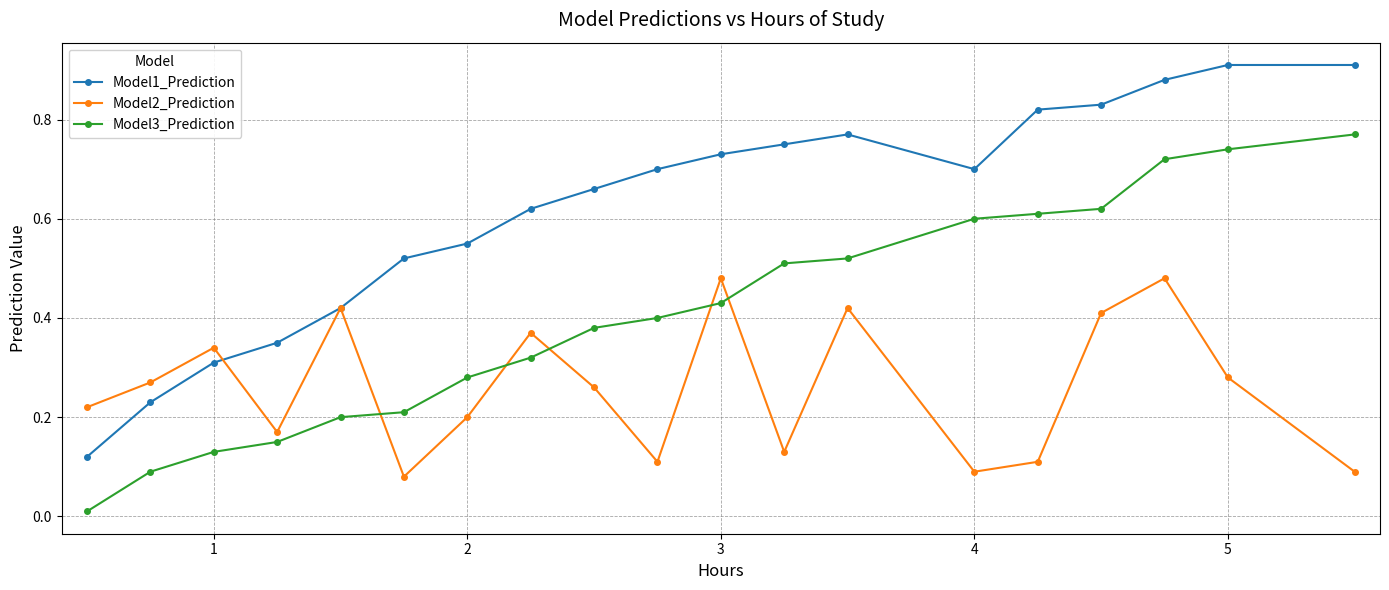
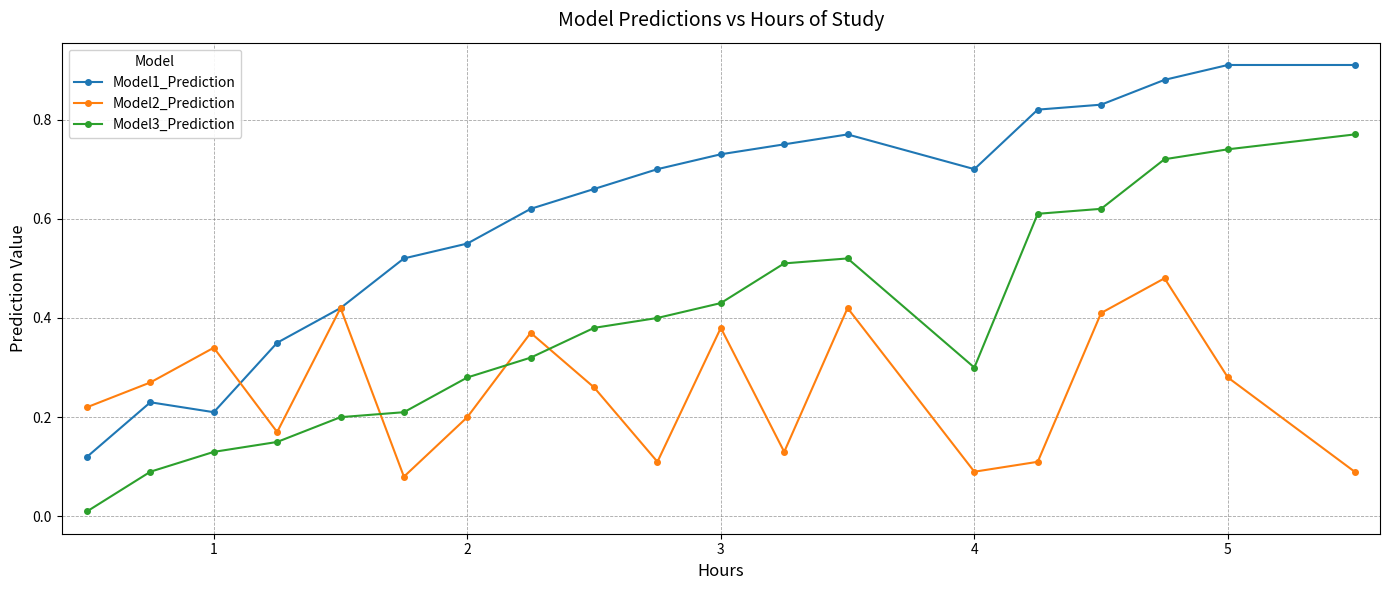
Model1_Prediction, 1: 0.31 -> 0.21
Model2_Prediction, 3: 0.48 -> 0.38
Model3_Prediction, 4: 0.6 -> 0.3
